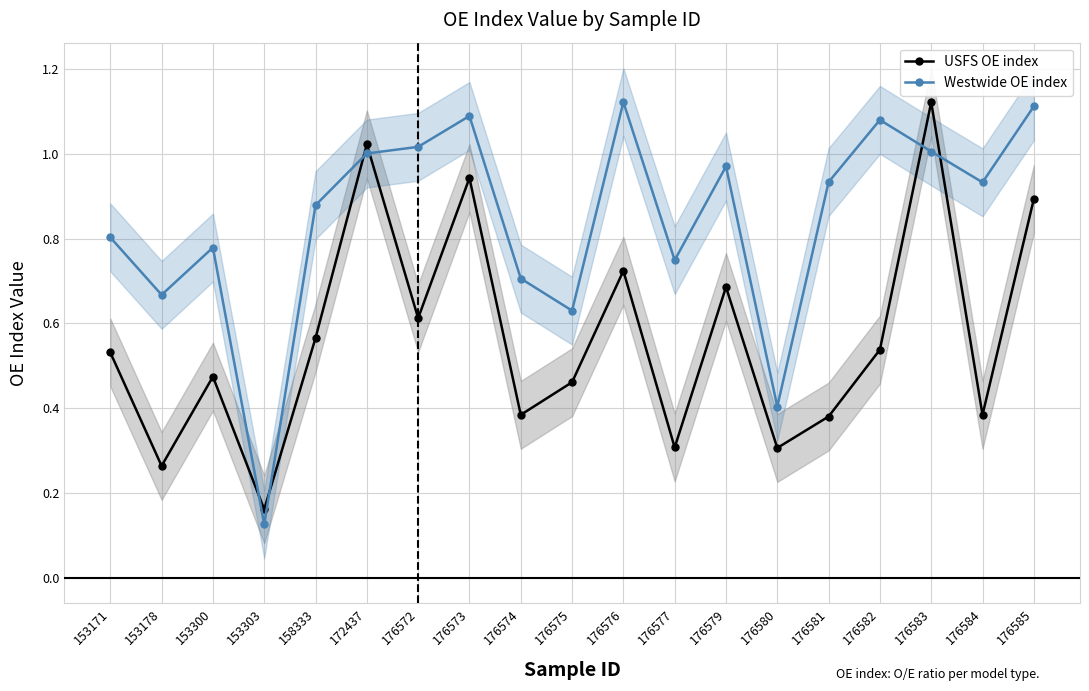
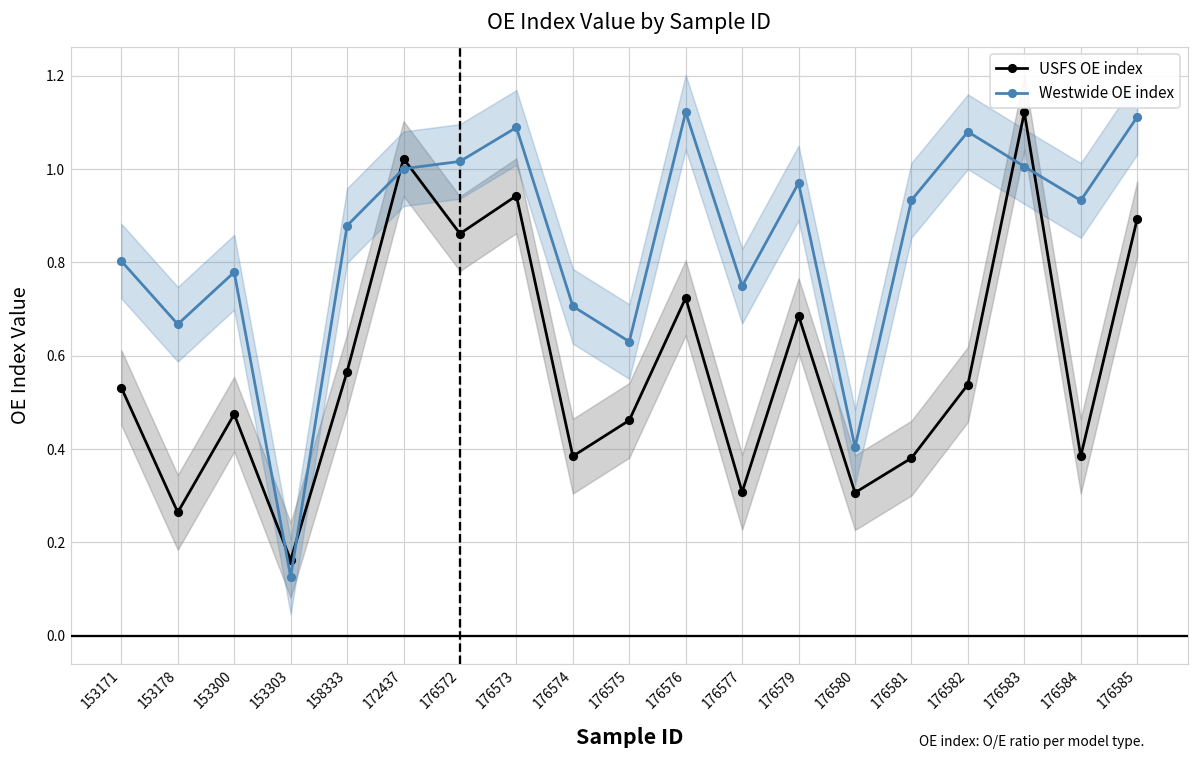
USFS OE index, 176572: 0.61 -> 0.86
